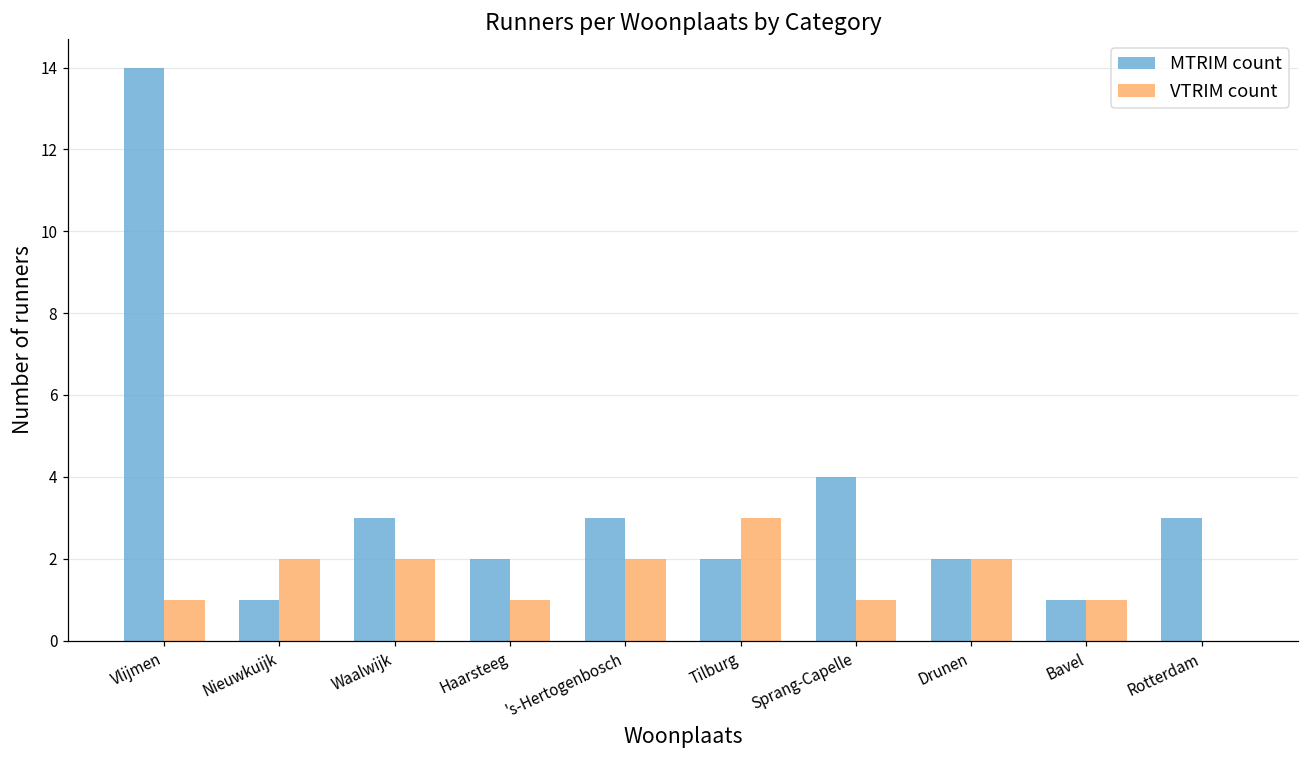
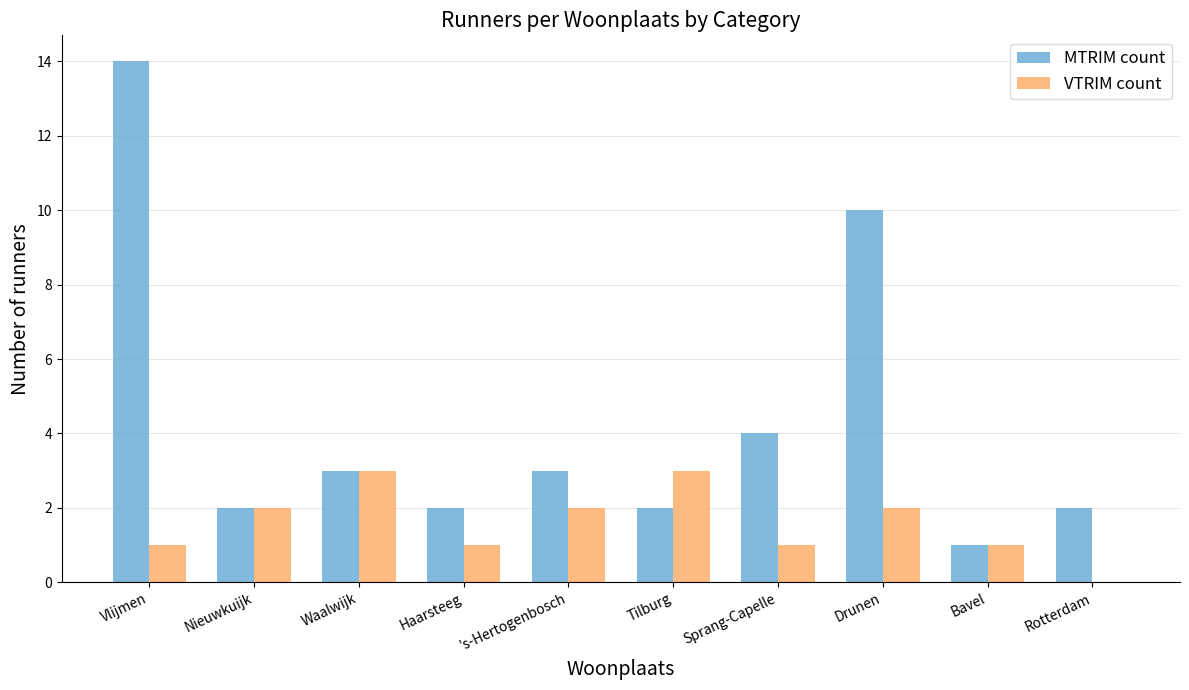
MTRIM count, Nieuwkuijk: 1 -> 2
VTRIM count, Waalwijk: 2 -> 3
MTRIM count, Drunen: 2 -> 10
MTRIM count, Rotterdam: 3 -> 2
